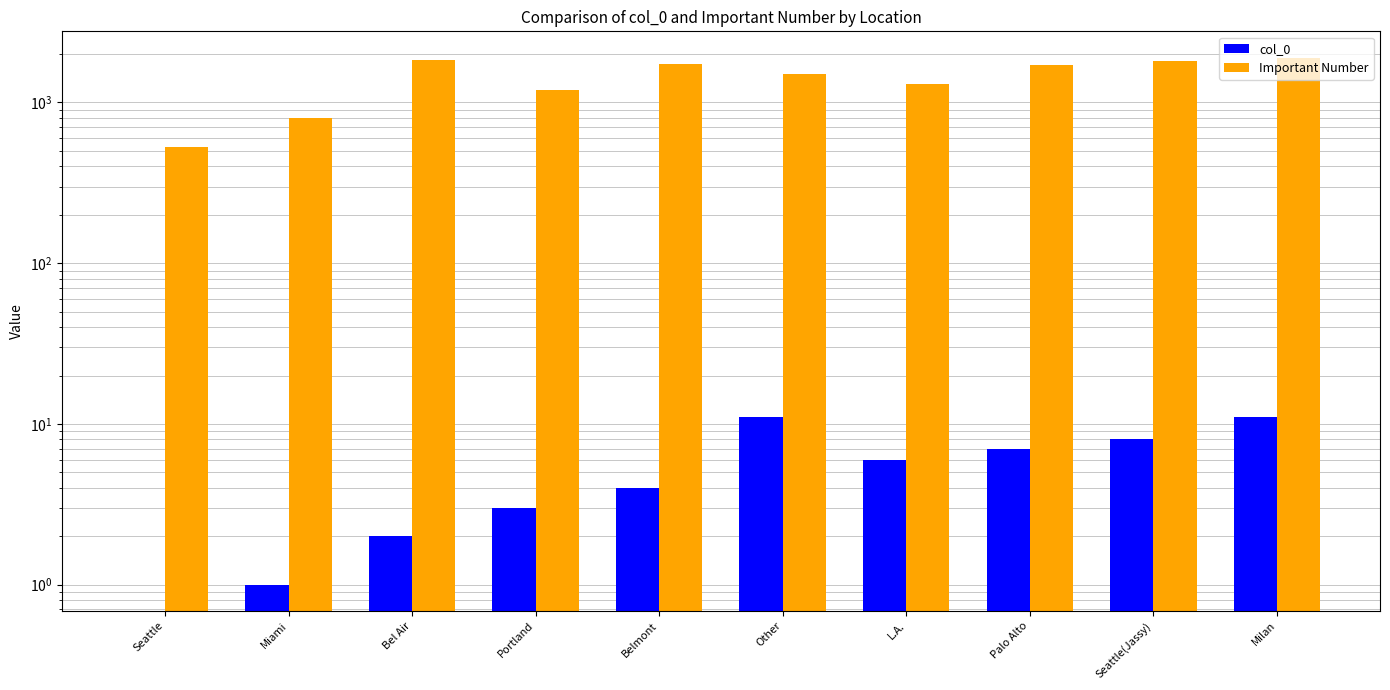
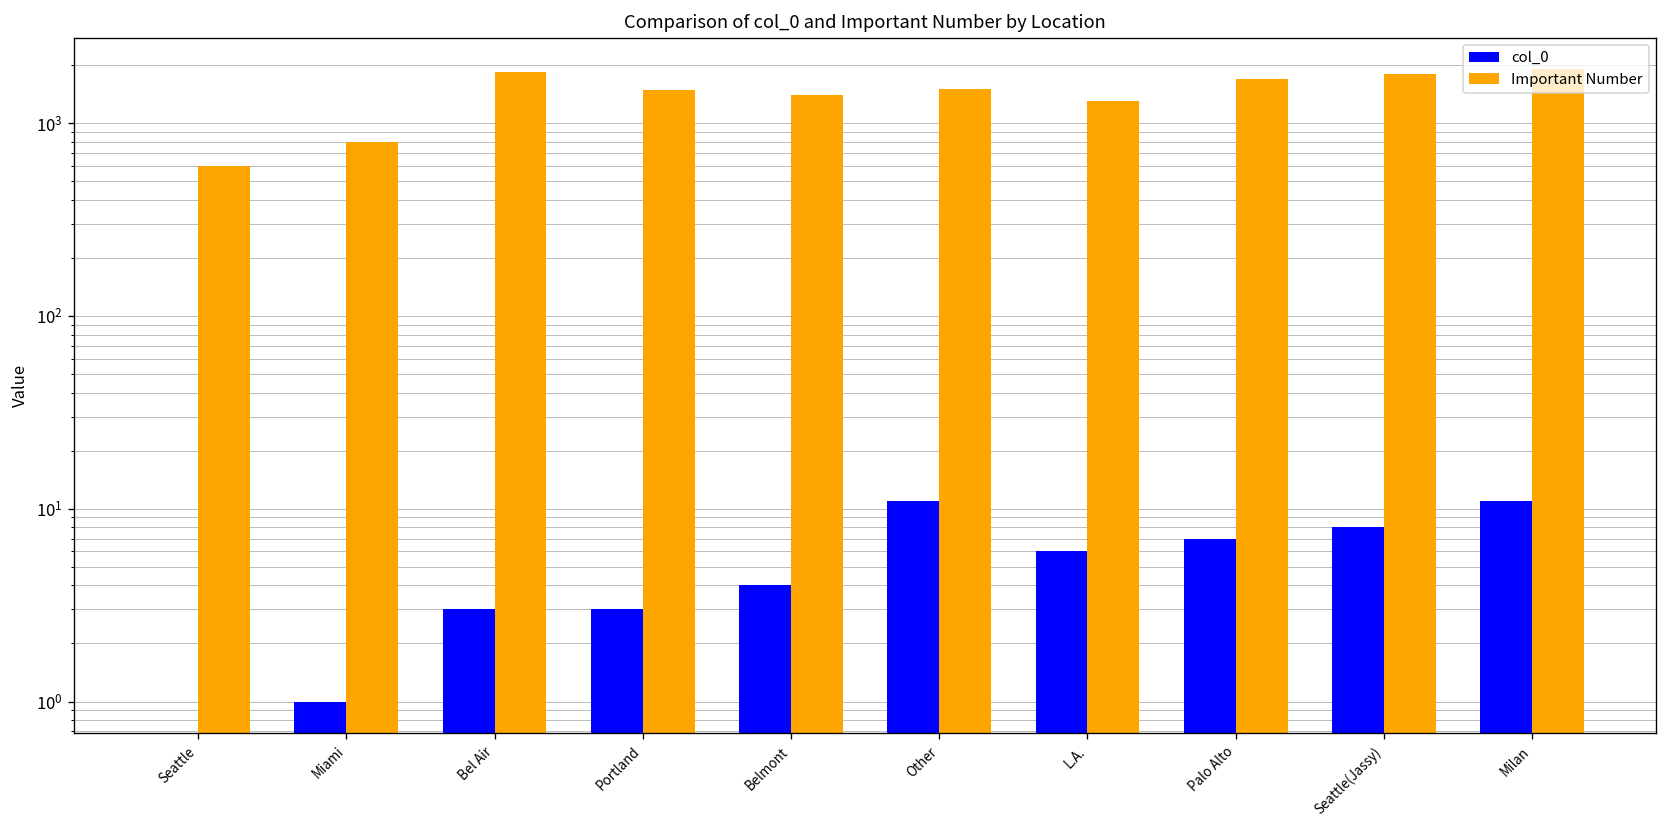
Important Number, Seattle: 530 -> 600
col_0, Bel Air: 2 -> 3
Important Number, Portland: 1200 -> 1500
Important Number, Belmont: 1700 -> 1400
